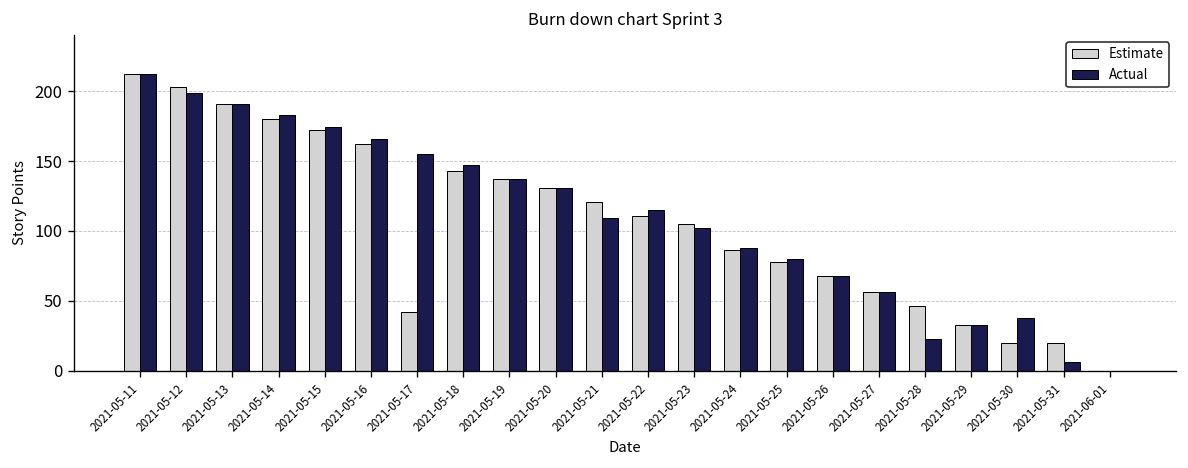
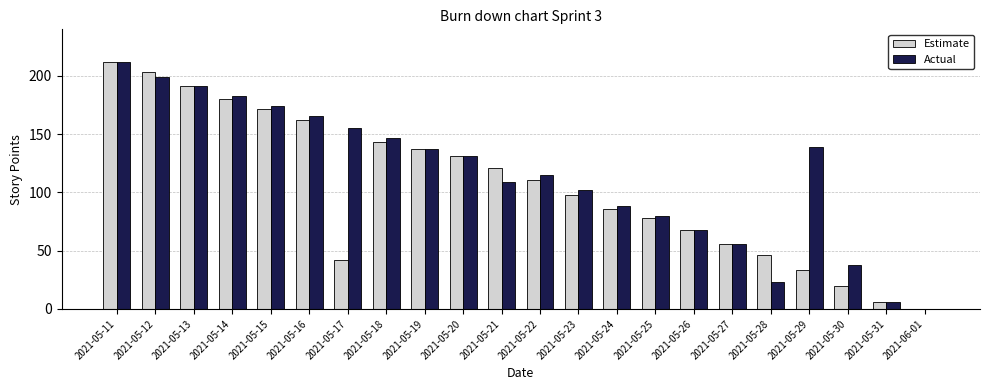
Estimate, 2021-05-23: 105 -> 98
Actual, 2021-05-29: 33 -> 139
Estimate, 2021-05-31: 20 -> 6
